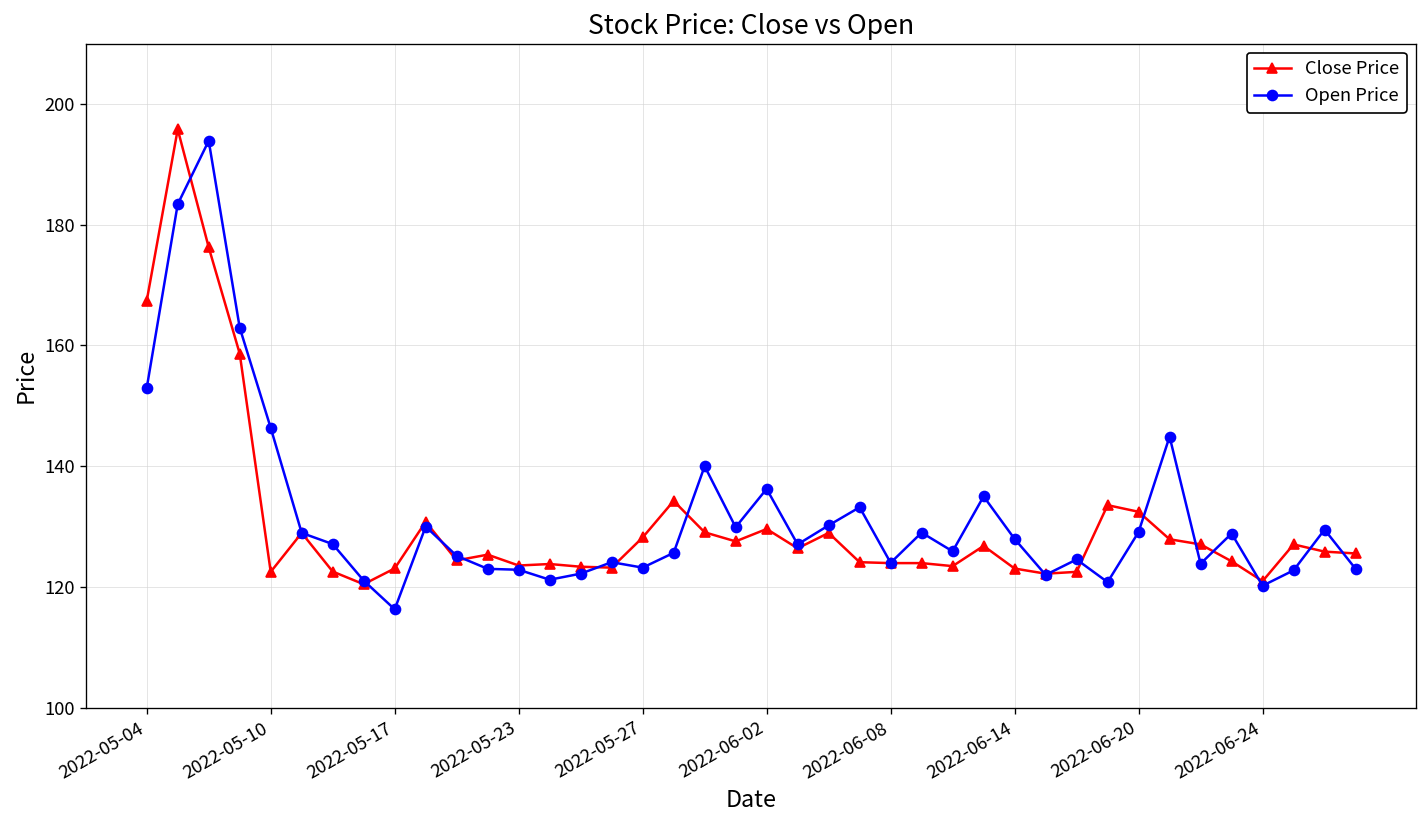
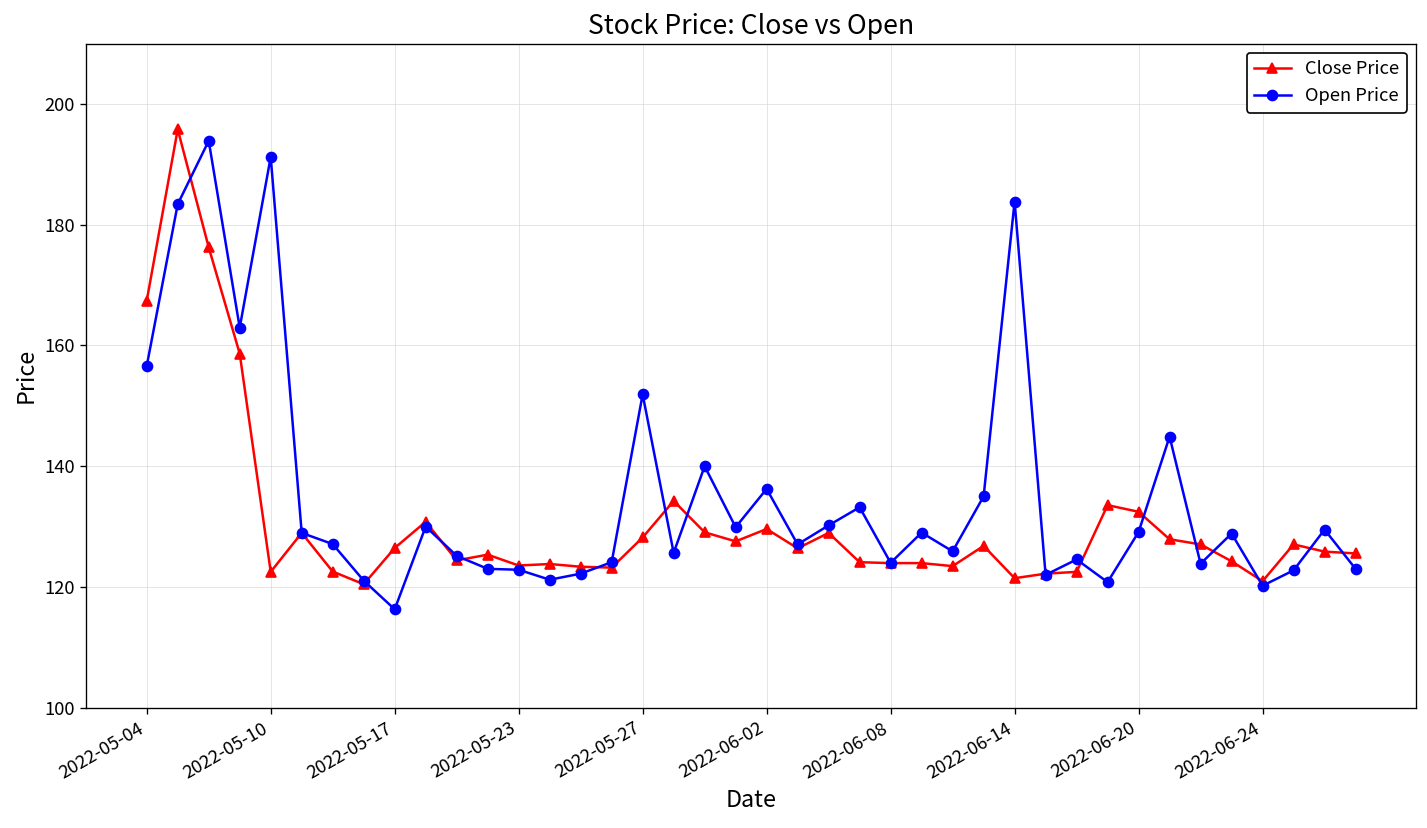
Open Price, 2022-05-04: 153 -> 157
Open Price, 2022-05-10: 146 -> 191
Close Price, 2022-05-17: 123 -> 126
Open Price, 2022-05-27: 123 -> 152
Close Price, 2022-06-14: 123 -> 121
Open Price, 2022-06-14: 128 -> 184
